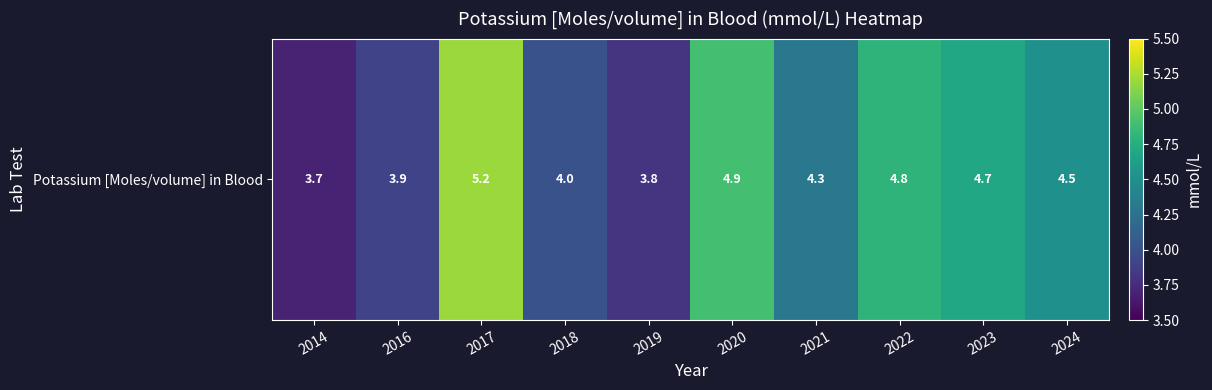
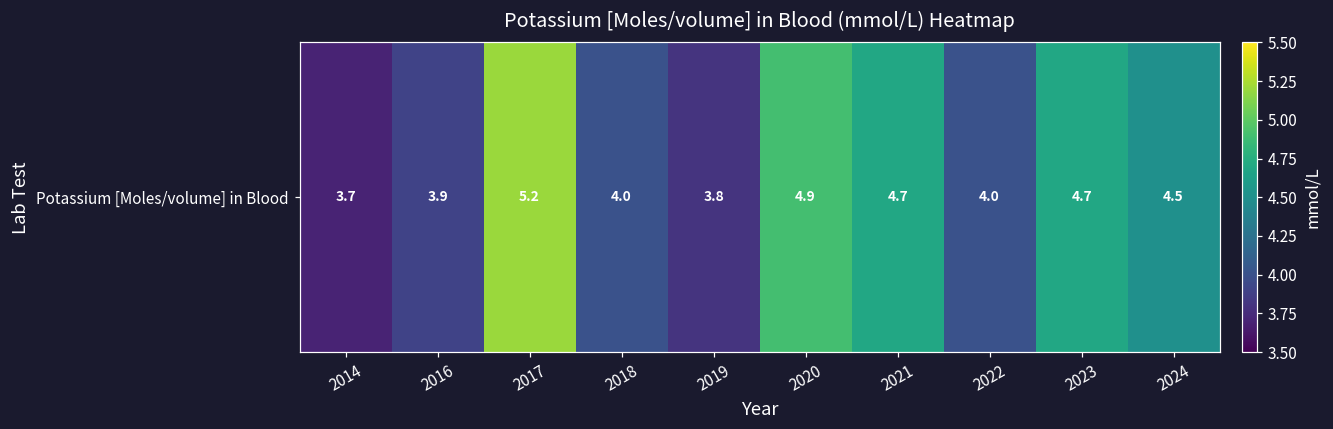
Potassium [Moles/volume] in Blood, 2021: 4.3 -> 4.7
Potassium [Moles/volume] in Blood, 2022: 4.8 -> 4.0
